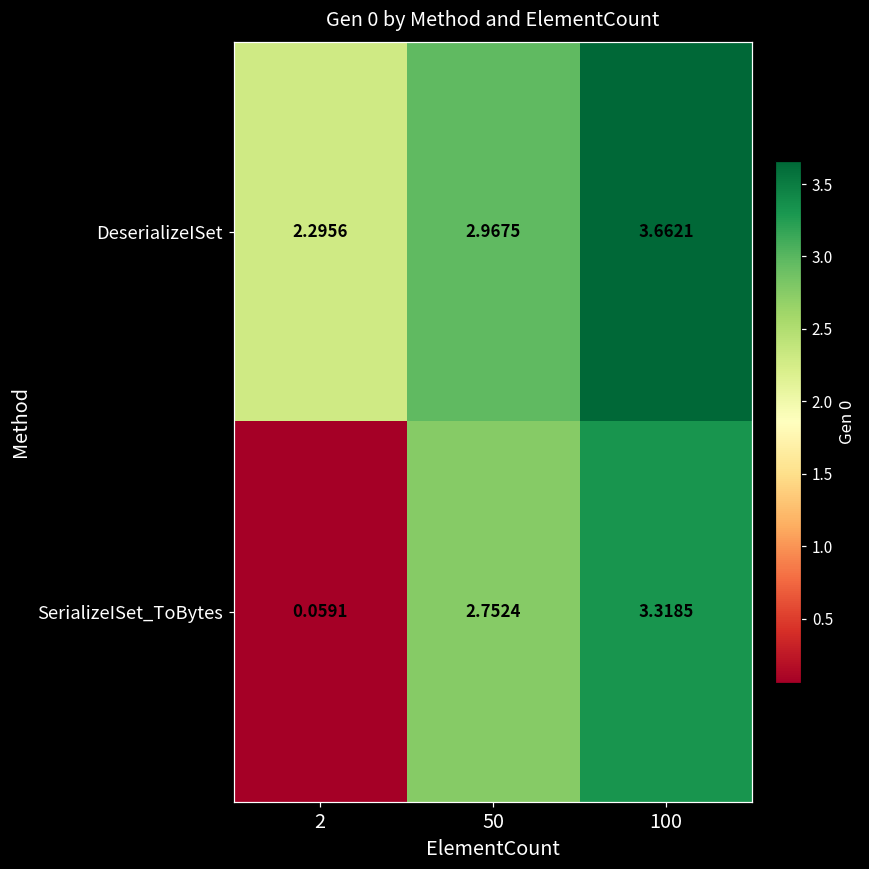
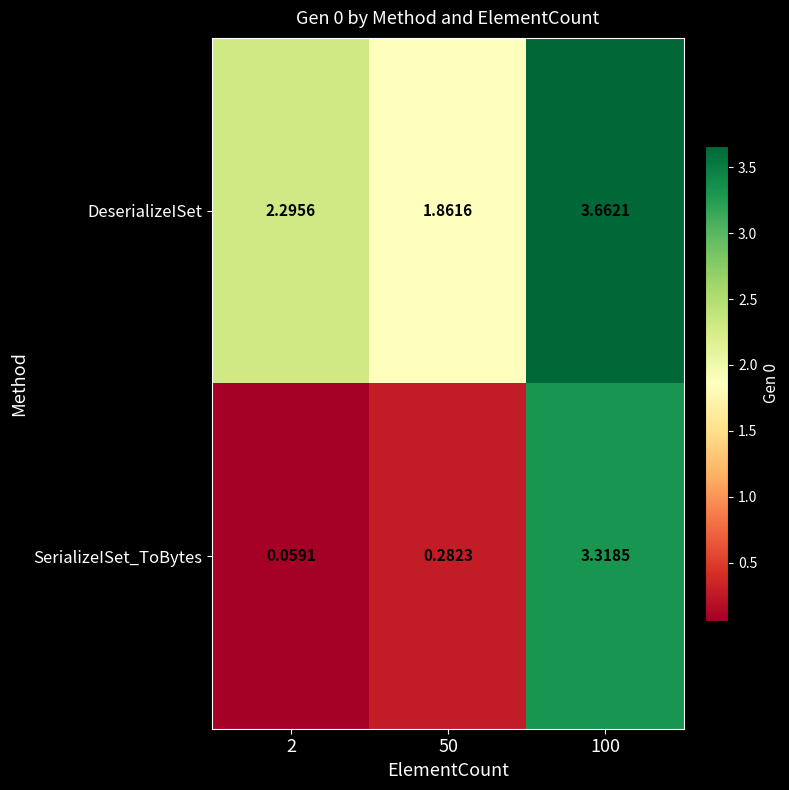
DeserializeISet, 50: 2.9675 -> 1.8616
SerializeISet_ToBytes, 50: 2.7524 -> 0.2823
